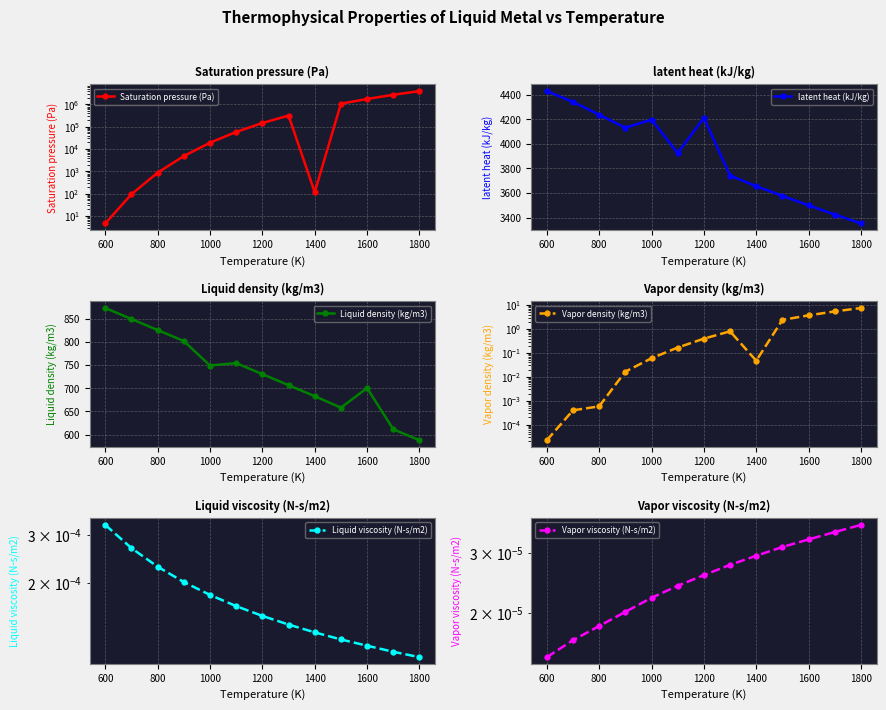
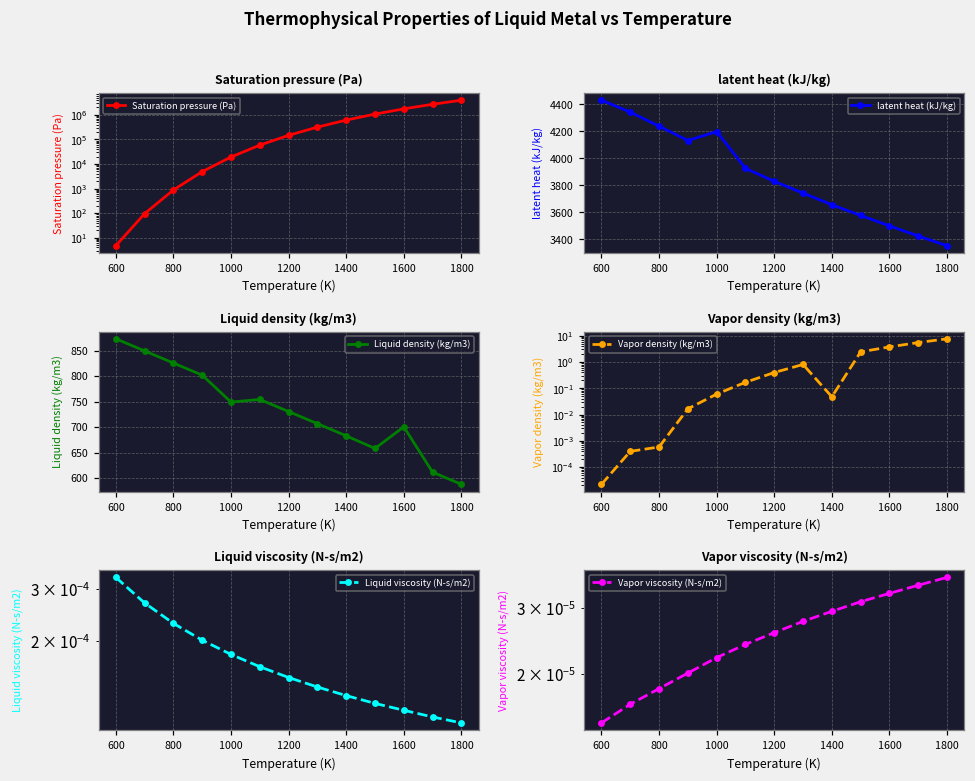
Saturation pressure (Pa), 1400: 100 -> 600000
latent heat (kJ/kg), 1200: 4210 -> 3830
